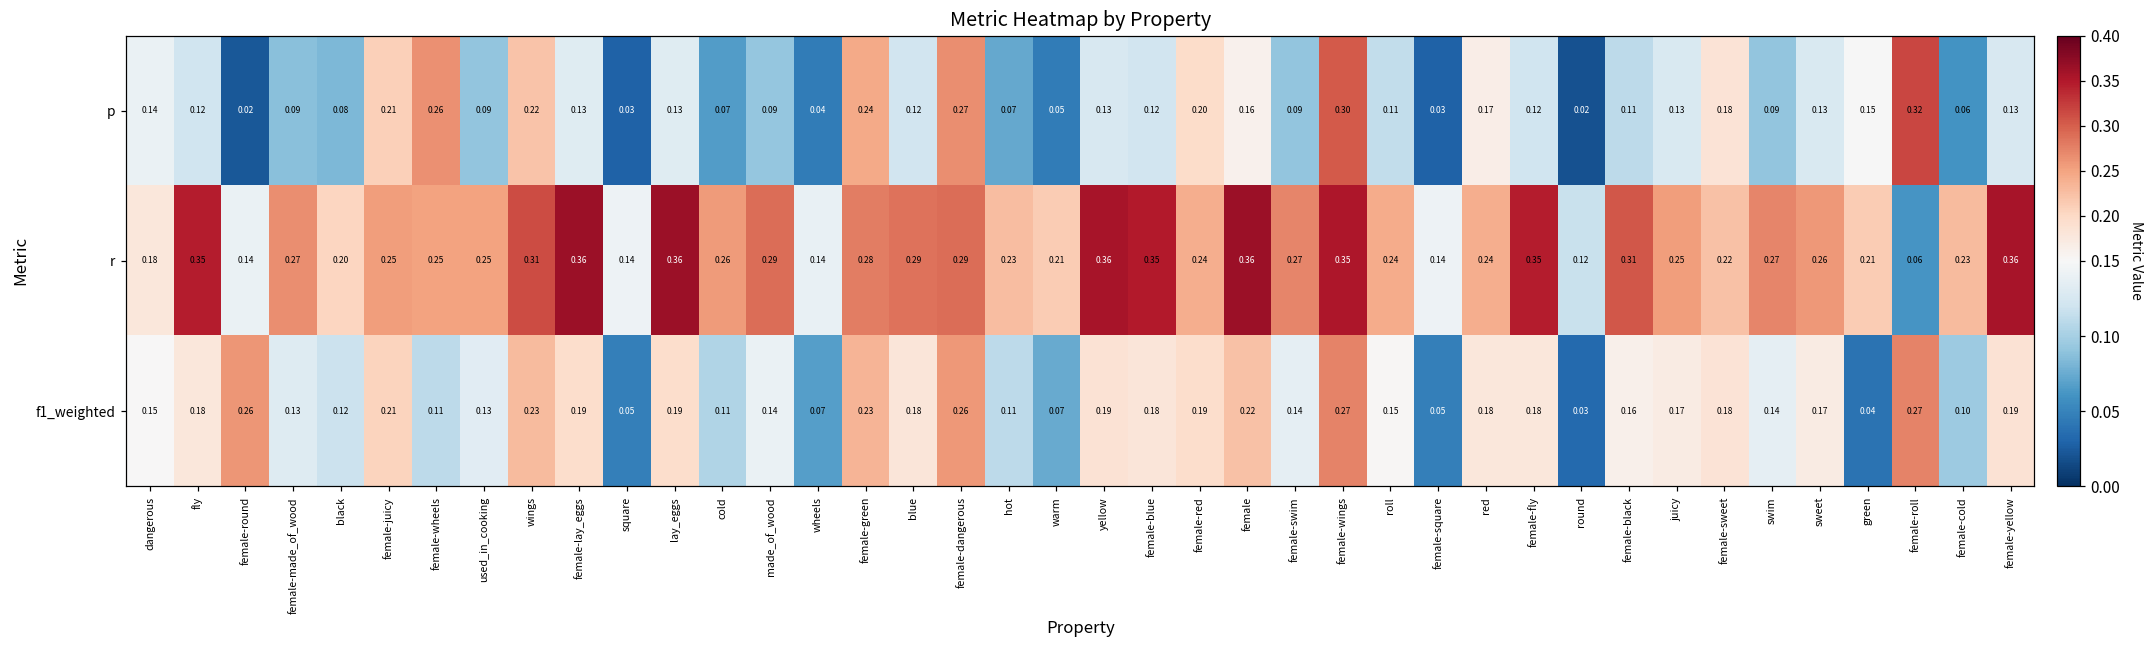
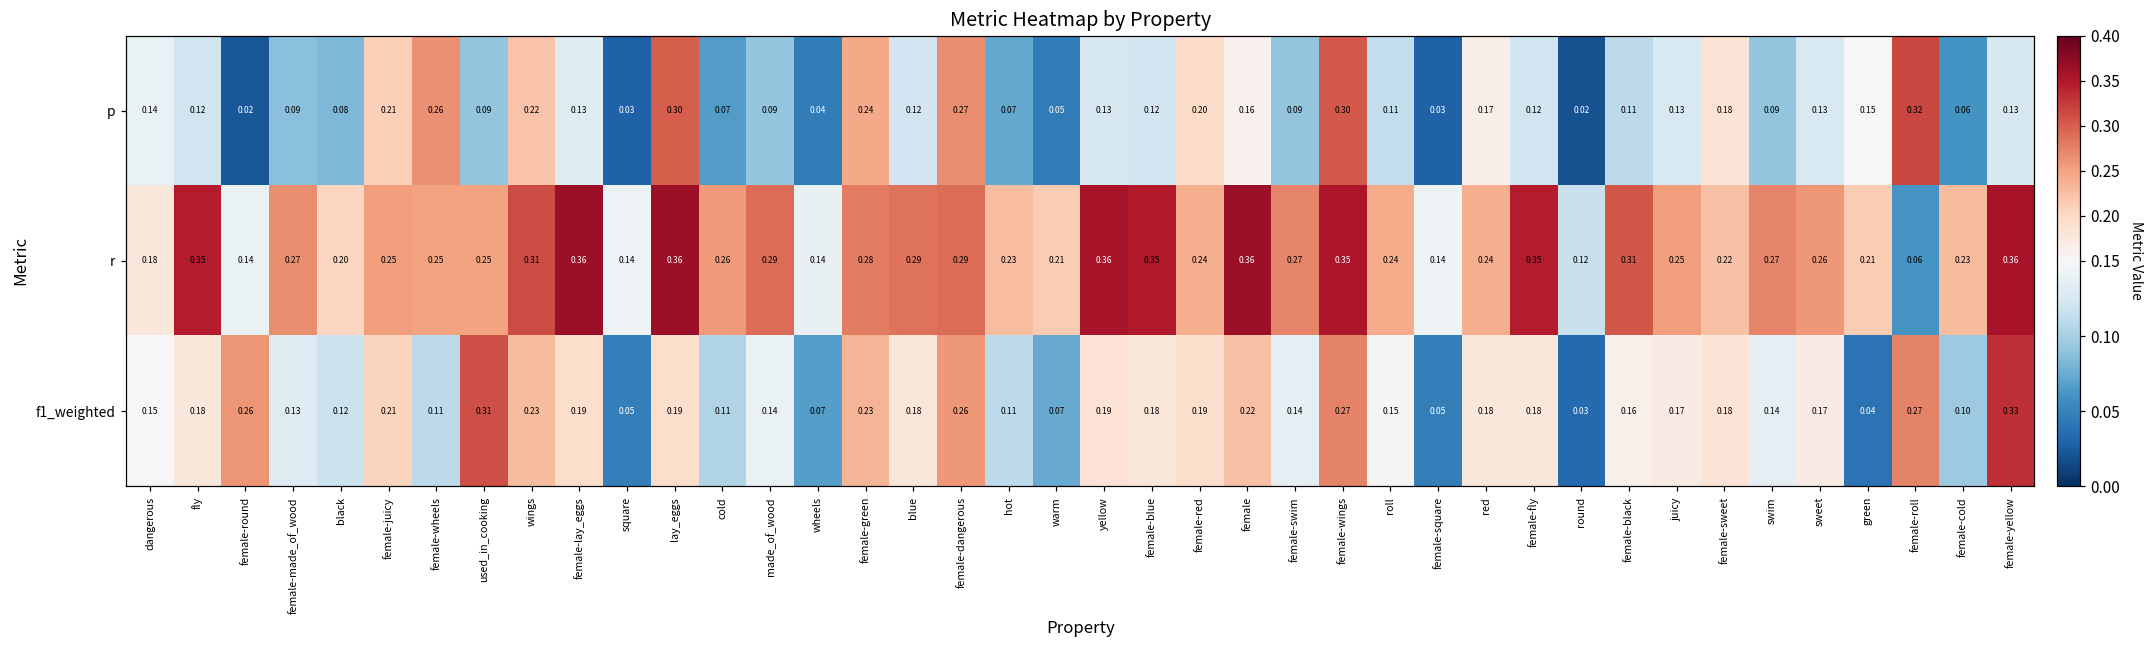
p, lay_eggs: 0.13 -> 0.30
f1_weighted, used_in_cooking: 0.13 -> 0.31
f1_weighted, female-yellow: 0.19 -> 0.33
